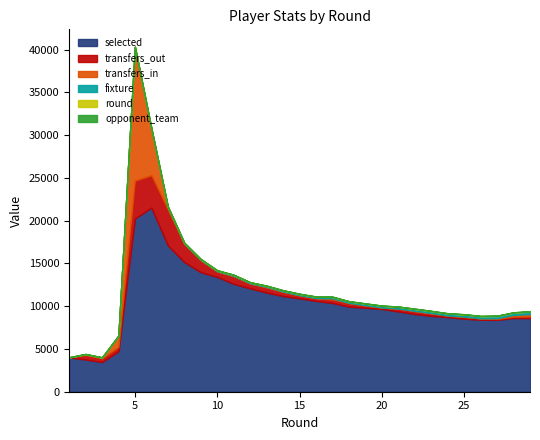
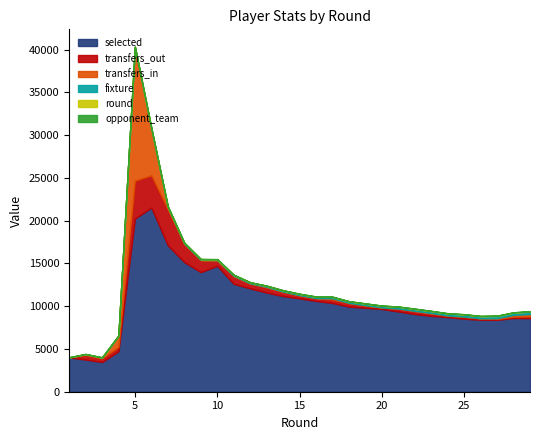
selected, 10: 13000 -> 15000
